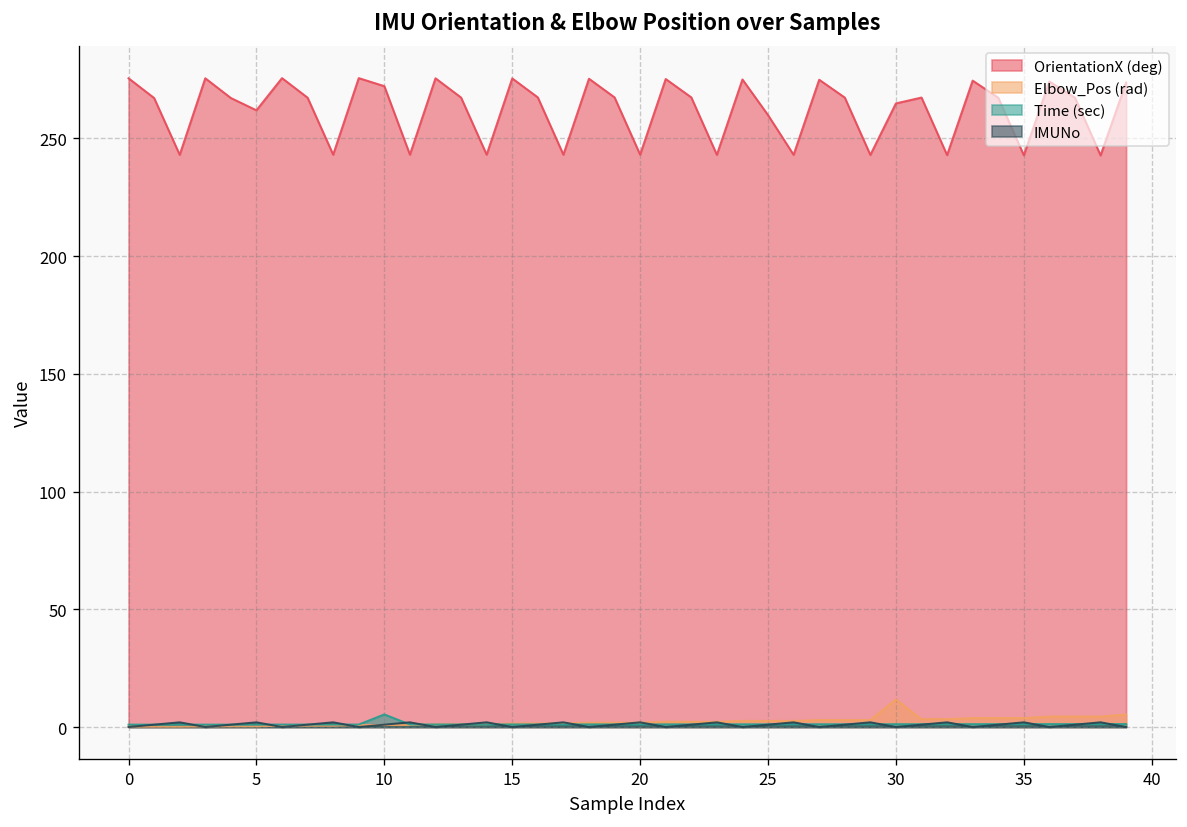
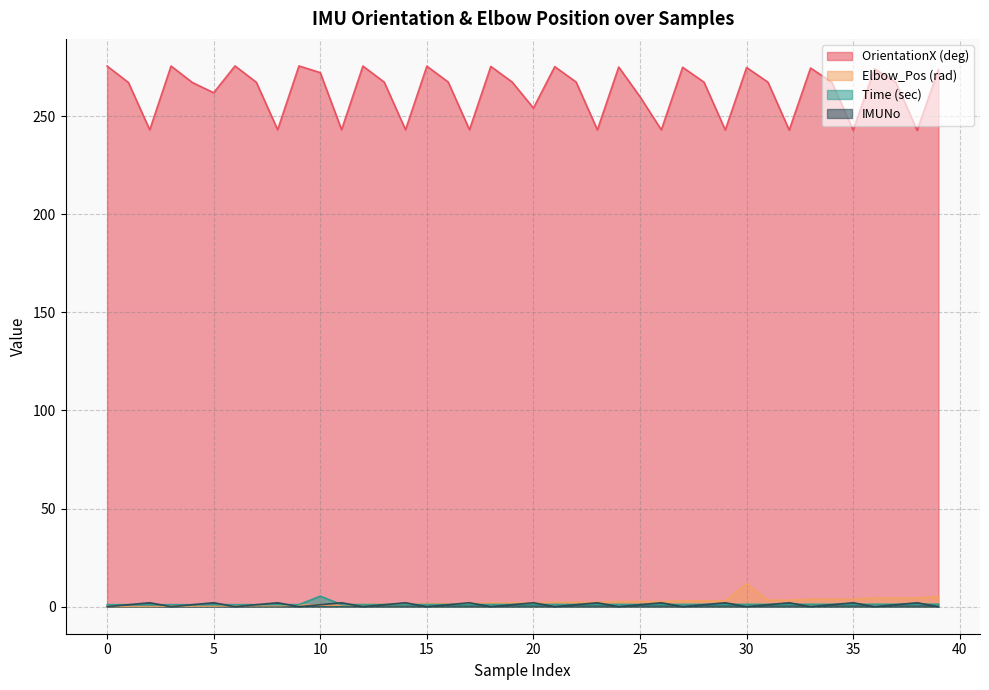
OrientationX (deg), 20: 243 -> 254
OrientationX (deg), 30: 265 -> 275
